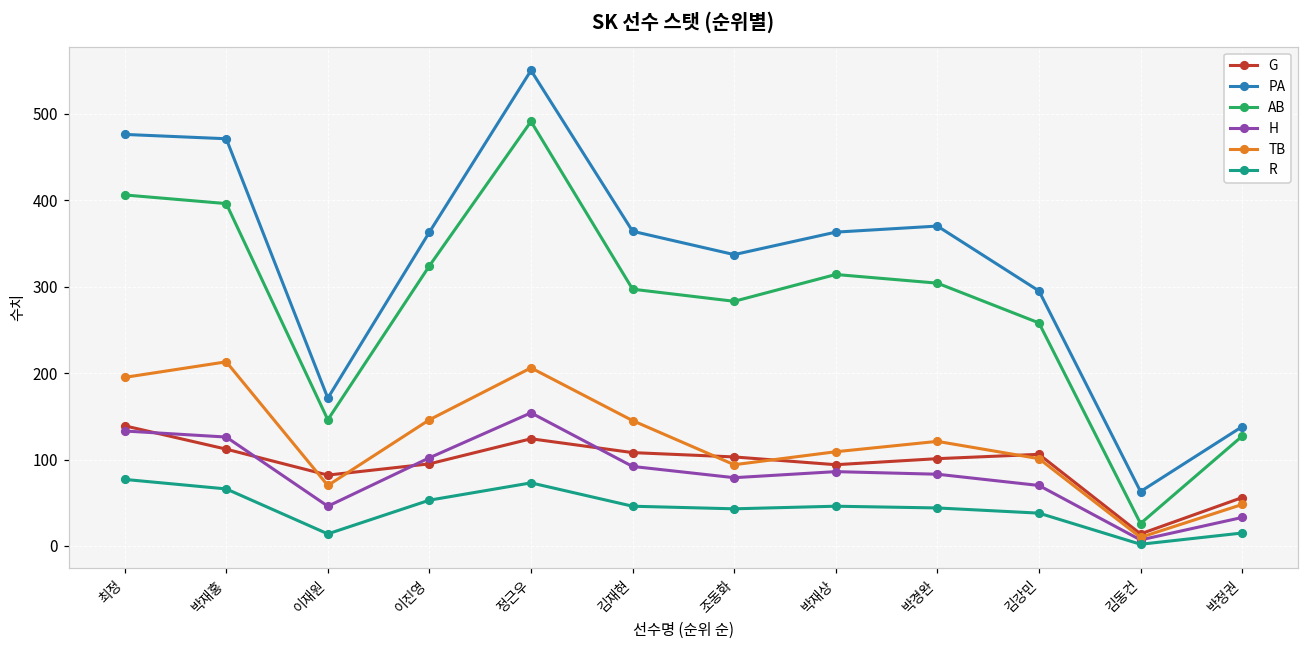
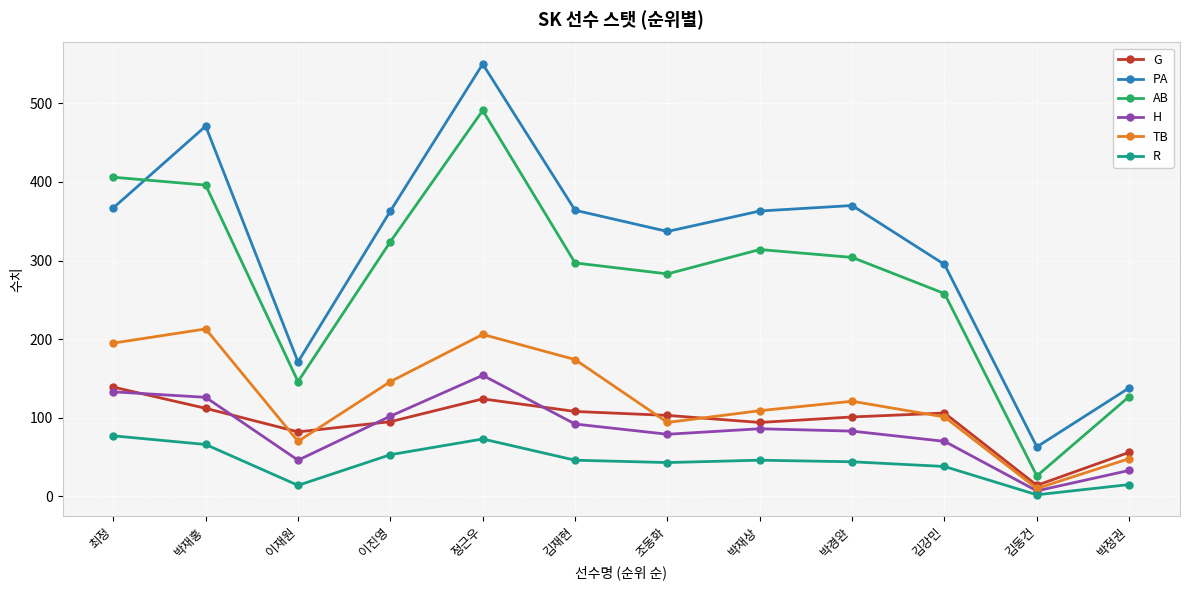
PA, 최정: 480 -> 370
TB, 김재현: 150 -> 170
